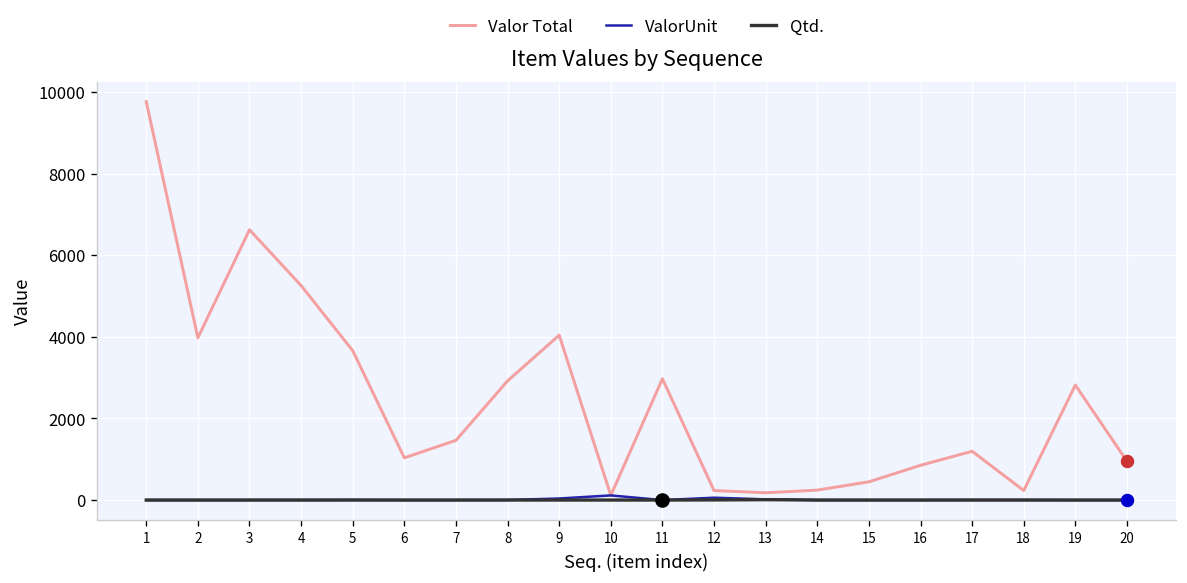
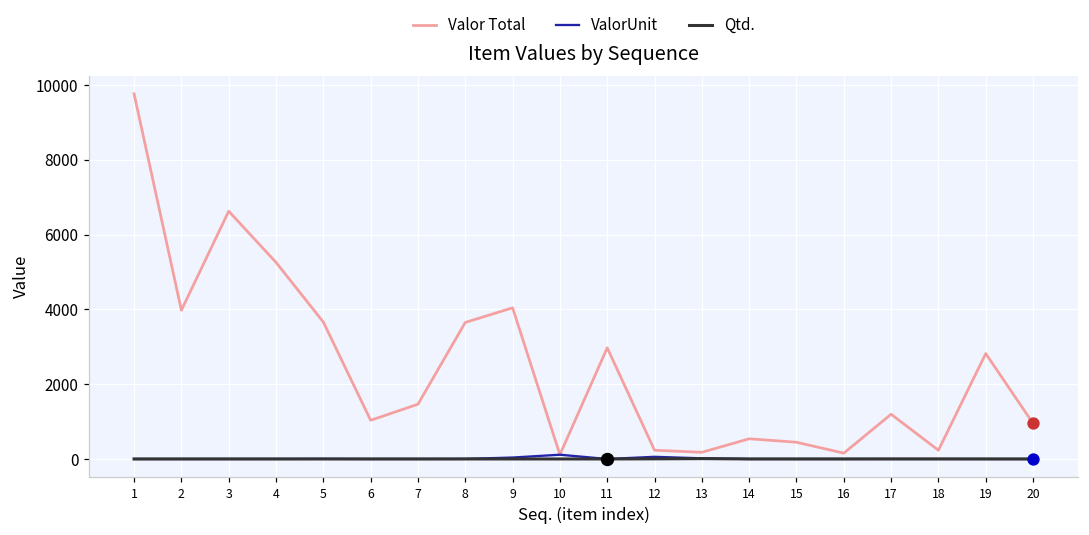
Valor Total, 8: 2900 -> 3700
Valor Total, 14: 200 -> 500
Valor Total, 16: 900 -> 200
